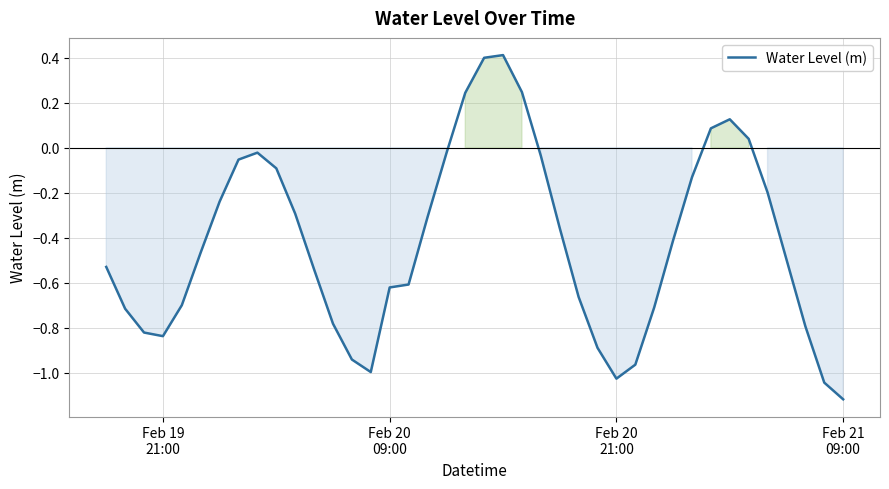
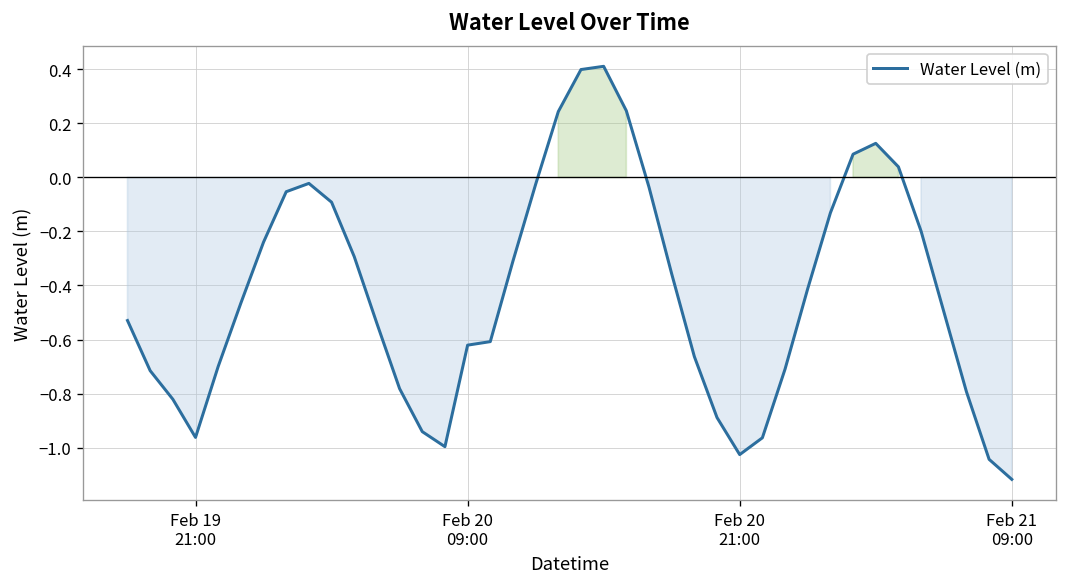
Feb 19 21:00: -0.84 -> -0.96
